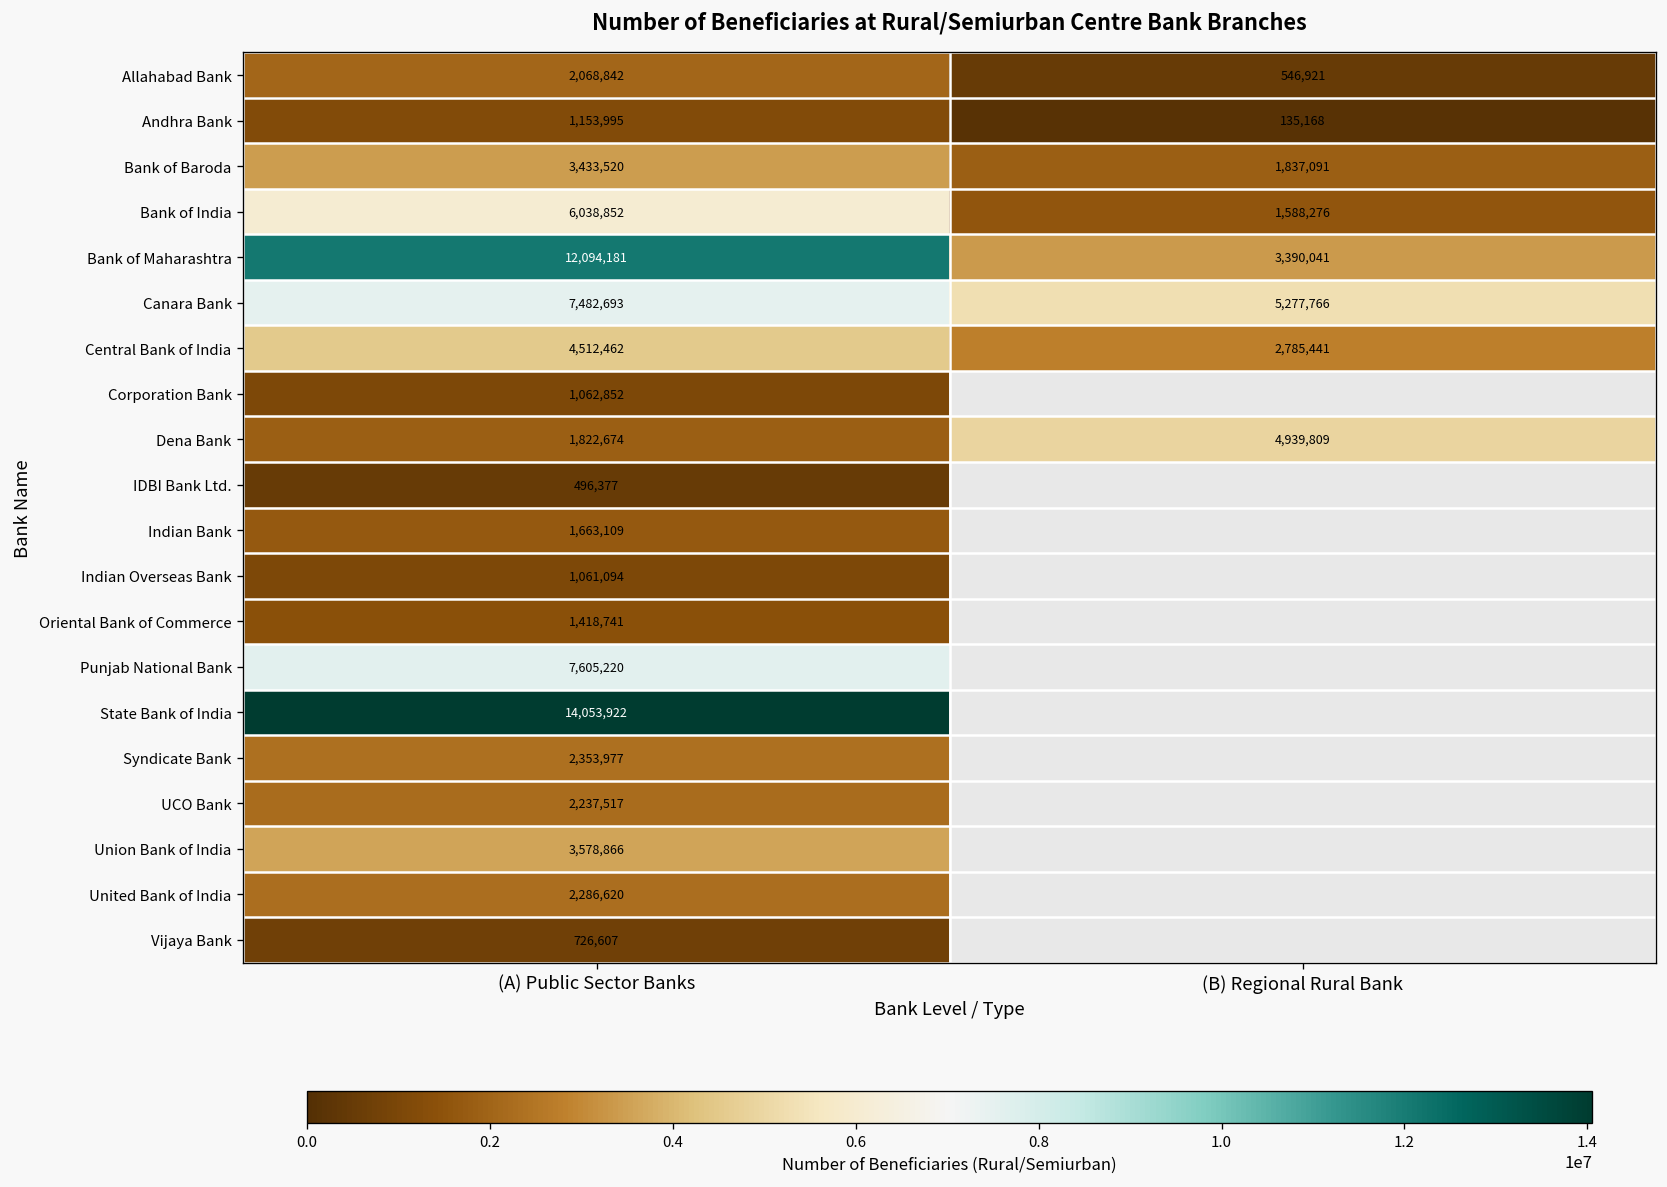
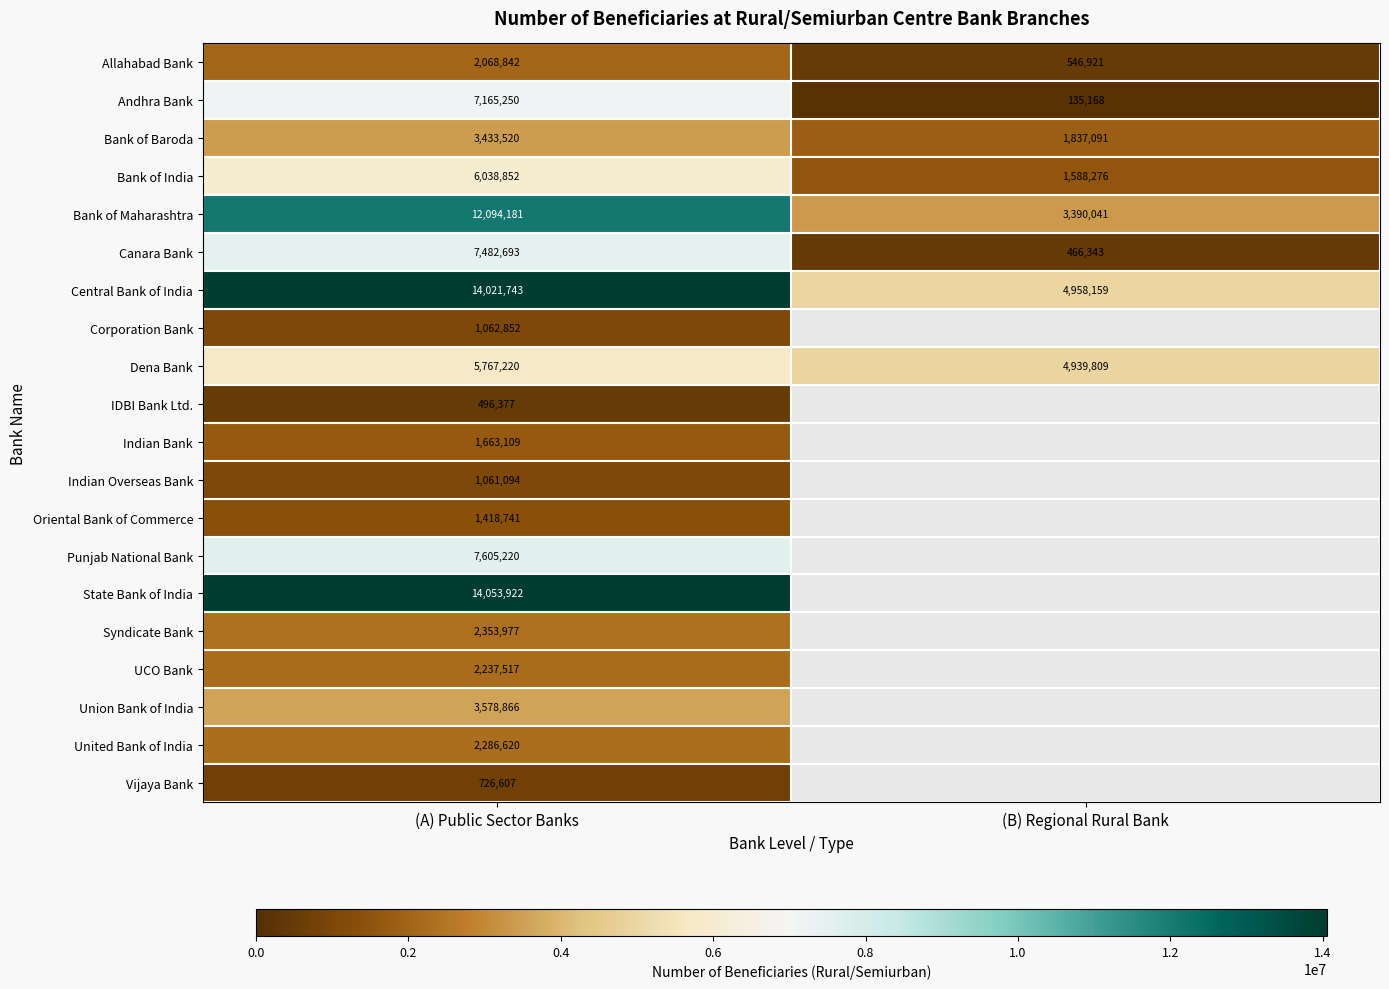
Andhra Bank, (A) Public Sector Banks: 1,153,995 -> 7,165,250
Canara Bank, (B) Regional Rural Bank: 5,277,766 -> 466,343
Central Bank of India, (A) Public Sector Banks: 4,512,462 -> 14,021,743
Central Bank of India, (B) Regional Rural Bank: 2,785,441 -> 4,958,159
Dena Bank, (A) Public Sector Banks: 1,822,674 -> 5,767,220
